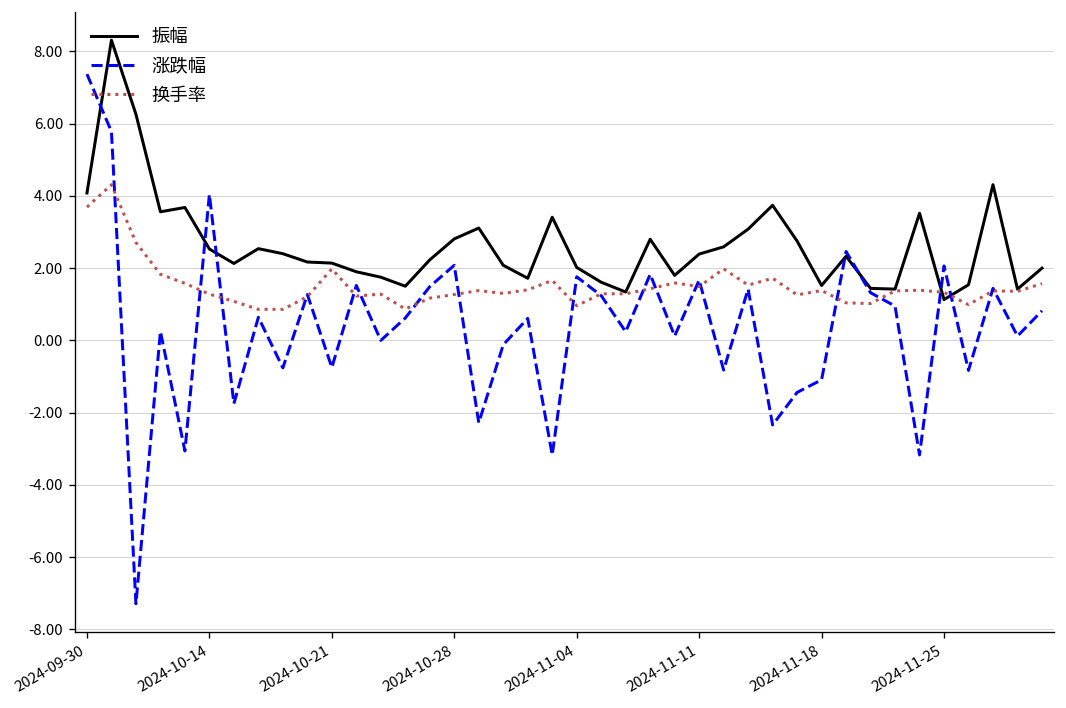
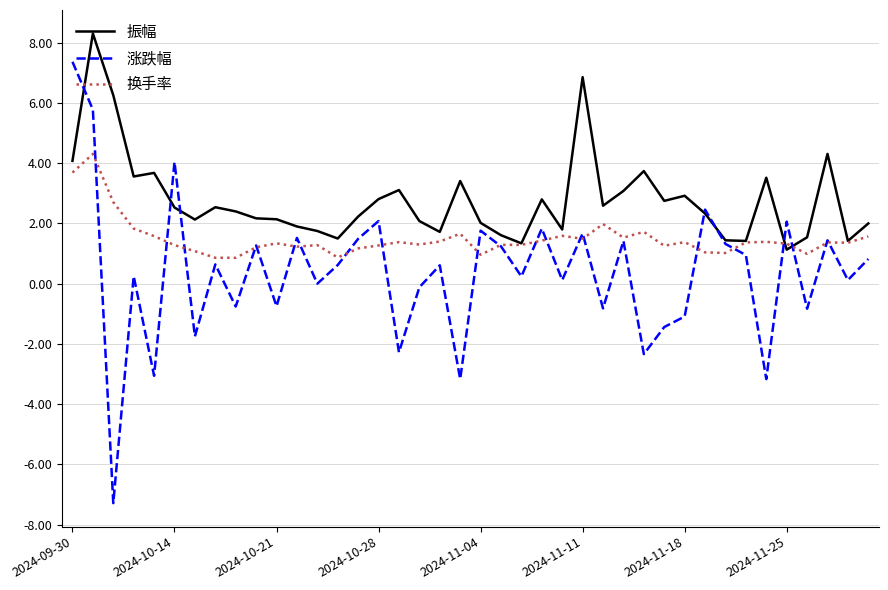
换手率, 2024-10-21: 2.0 -> 1.3
振幅, 2024-11-11: 2.4 -> 6.9
振幅, 2024-11-18: 1.5 -> 2.9
